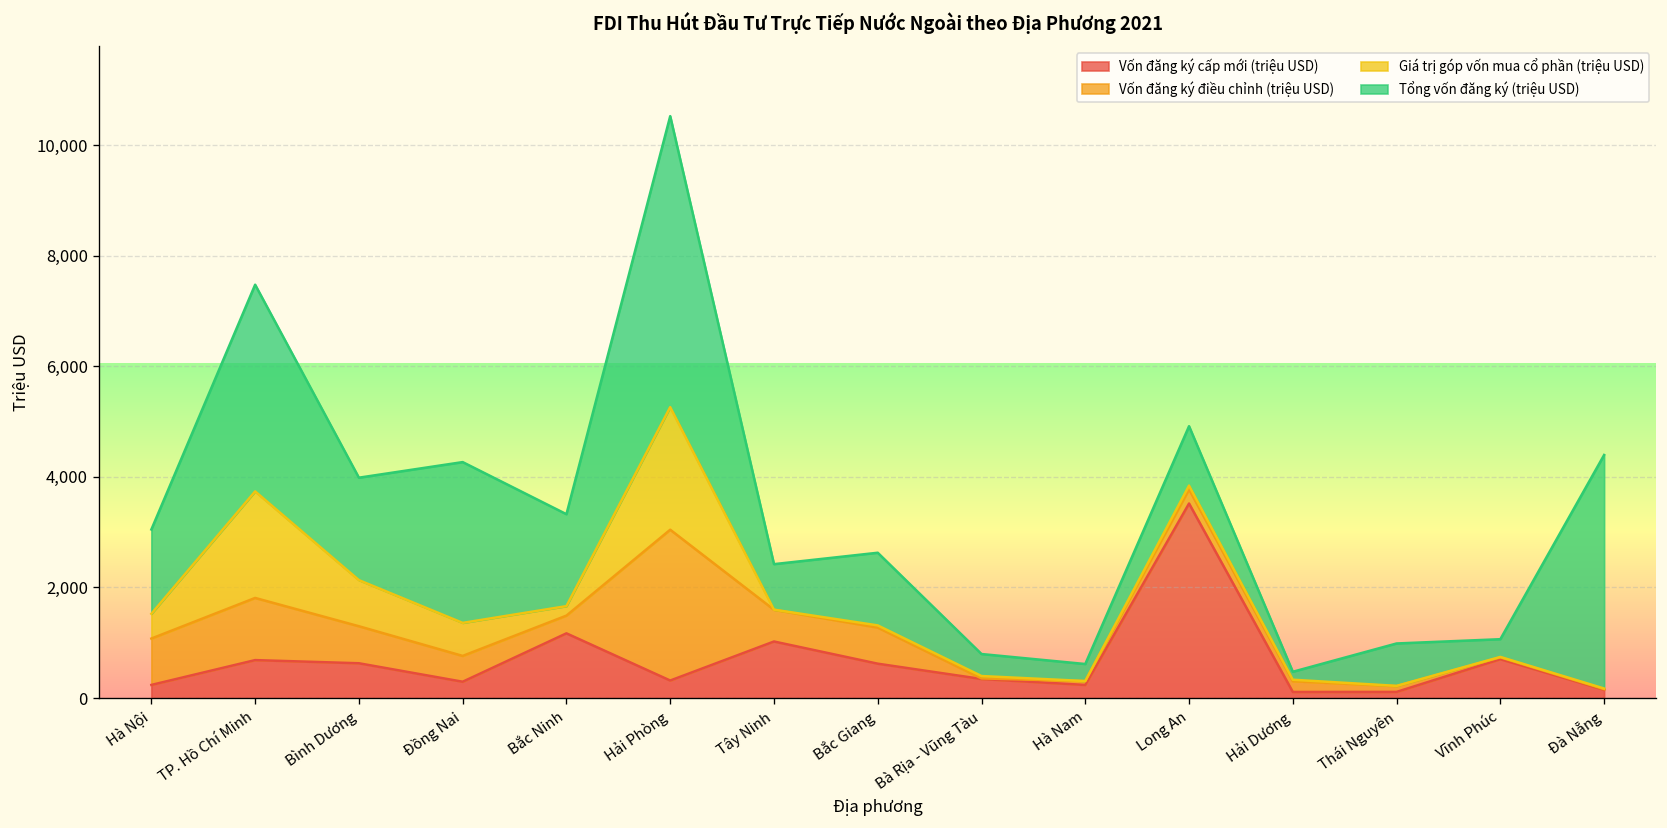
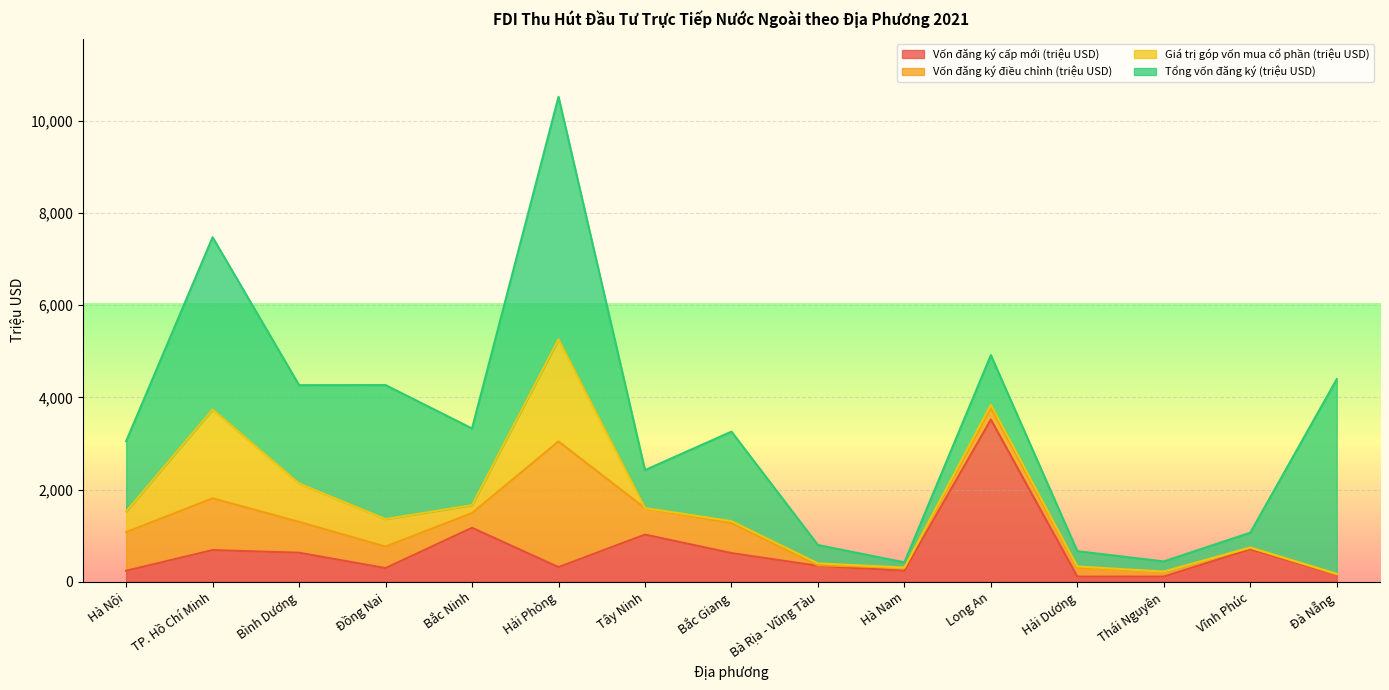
Tổng vốn đăng ký (triệu USD), Bình Dương: 1,900 -> 2,100
Tổng vốn đăng ký (triệu USD), Bắc Giang: 1,300 -> 1,900
Tổng vốn đăng ký (triệu USD), Hà Nam: 300 -> 100
Tổng vốn đăng ký (triệu USD), Hải Dương: 100 -> 300
Tổng vốn đăng ký (triệu USD), Thái Nguyên: 800 -> 200
